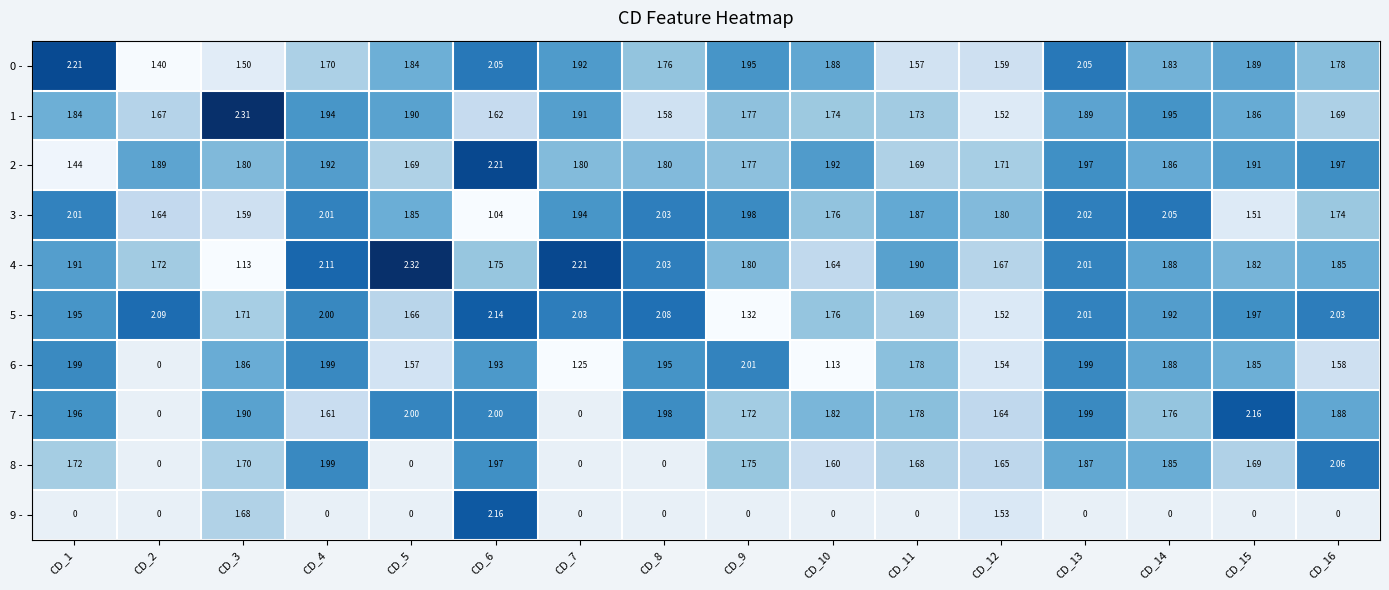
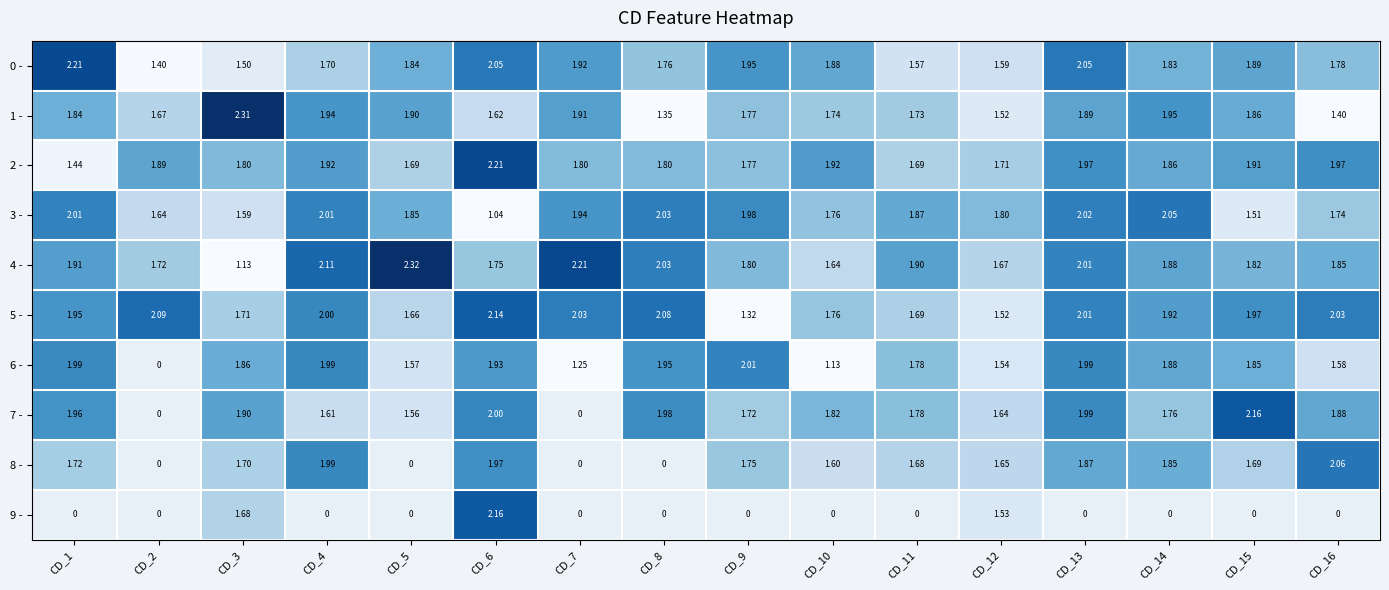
1 -, CD_8: 1.58 -> 1.35
1 -, CD_16: 1.69 -> 1.40
7 -, CD_5: 2.00 -> 1.56
